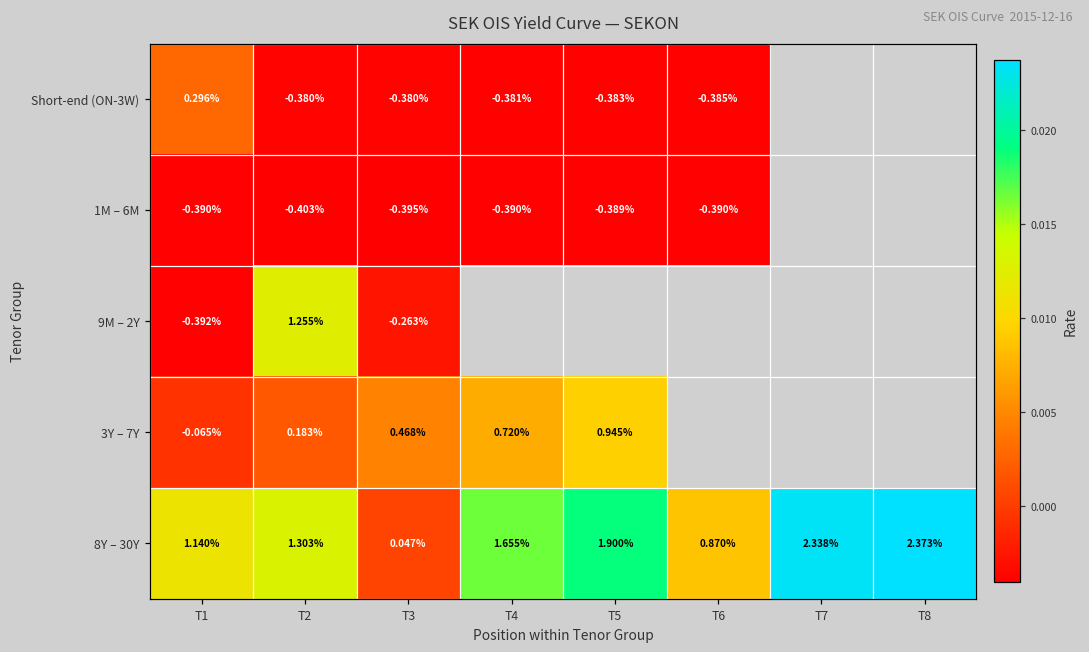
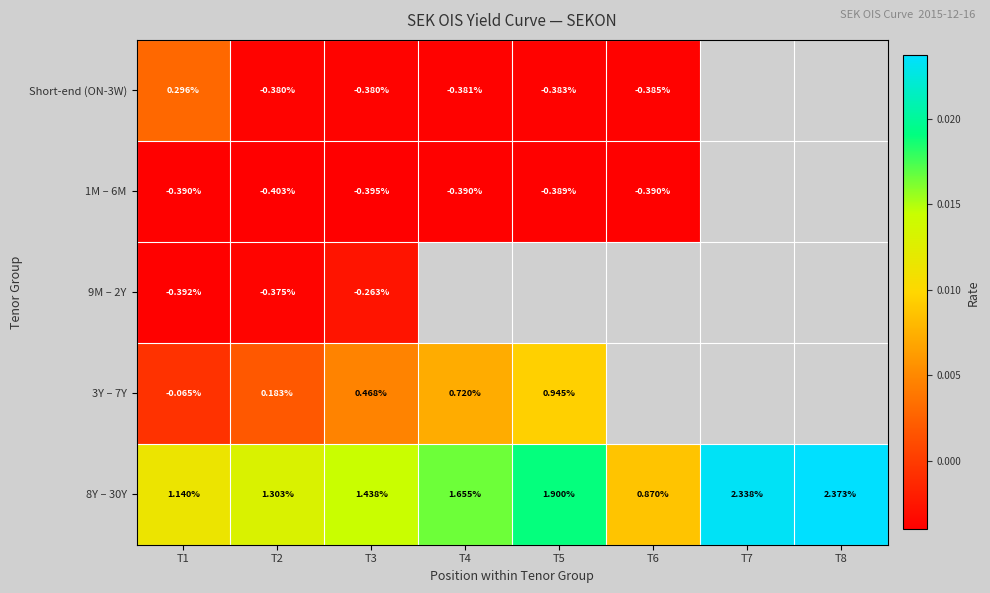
9M – 2Y, T2: 1.255% -> -0.375%
8Y – 30Y, T3: 0.047% -> 1.438%
